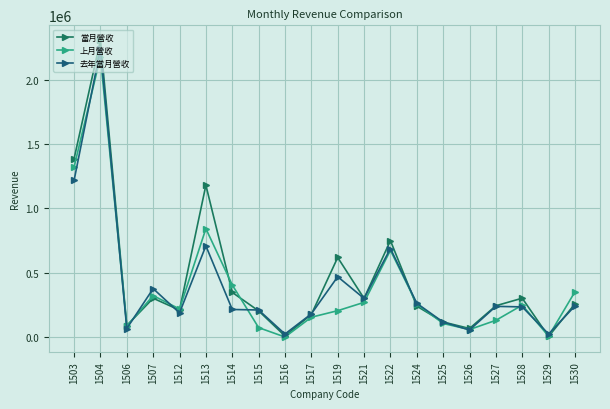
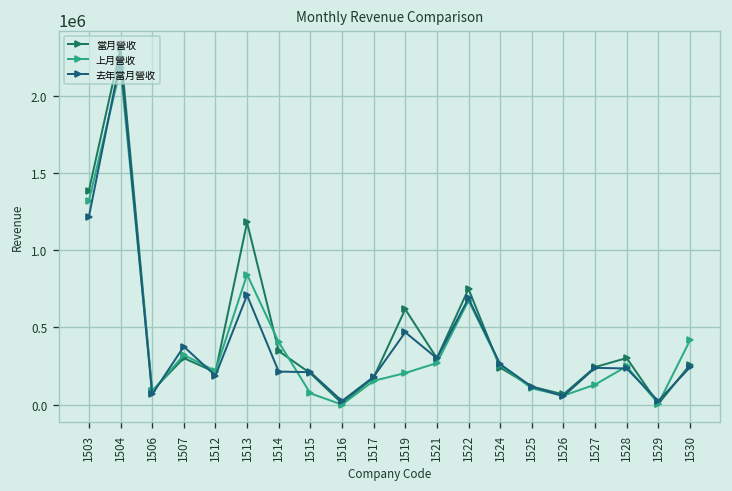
上月營收, 1530: 350000 -> 420000
